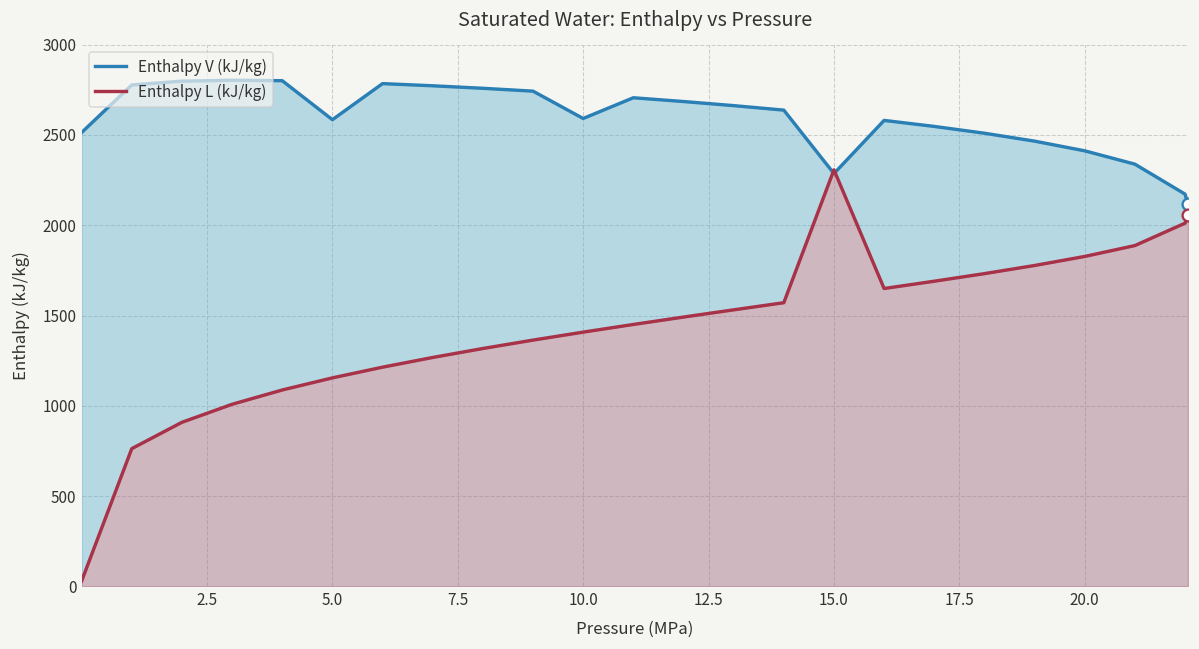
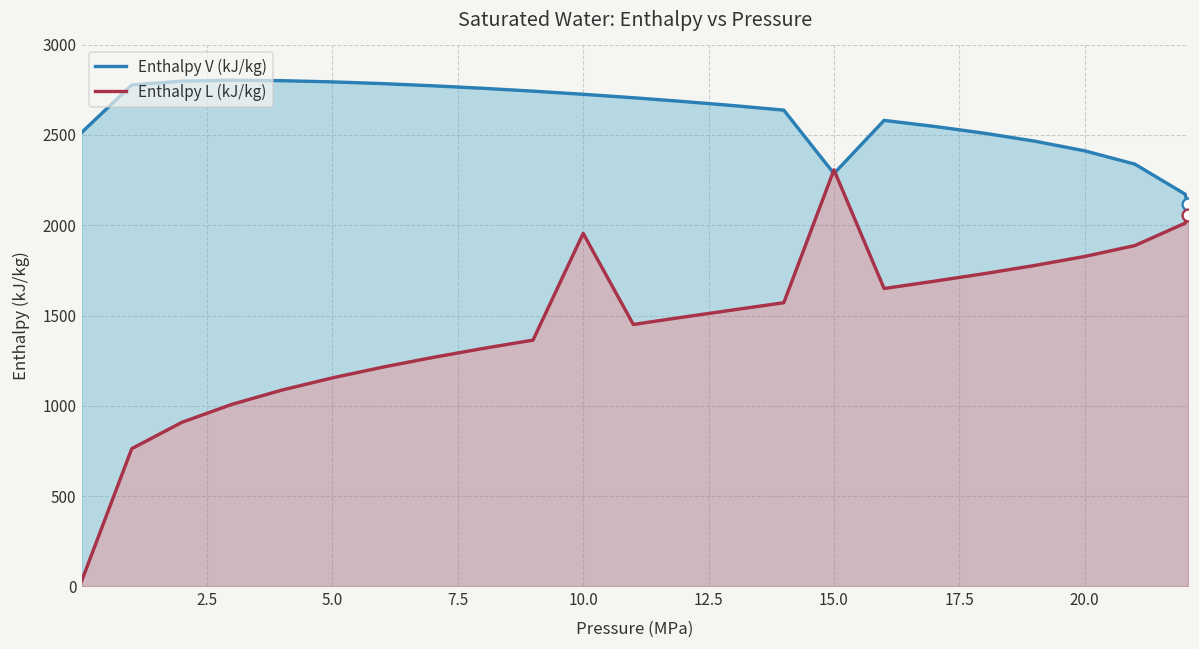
Enthalpy V (kJ/kg), 5.0: 2580 -> 2790
Enthalpy V (kJ/kg), 10.0: 2590 -> 2730
Enthalpy L (kJ/kg), 10.0: 1410 -> 1960
